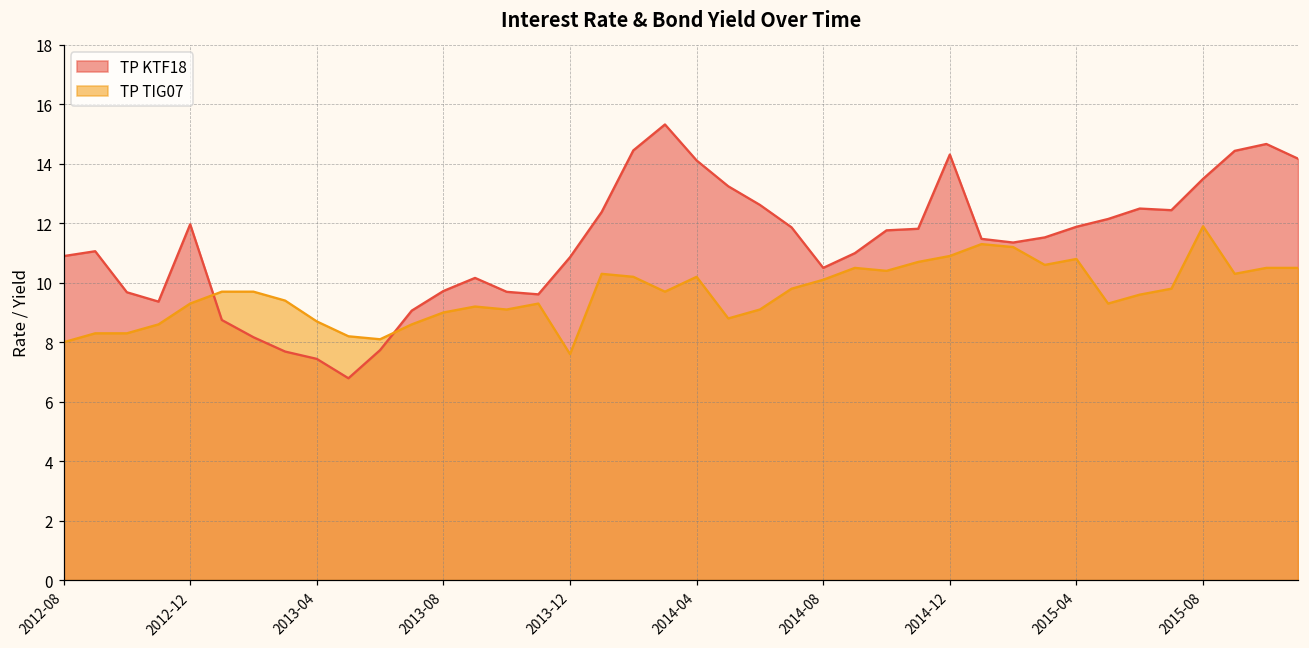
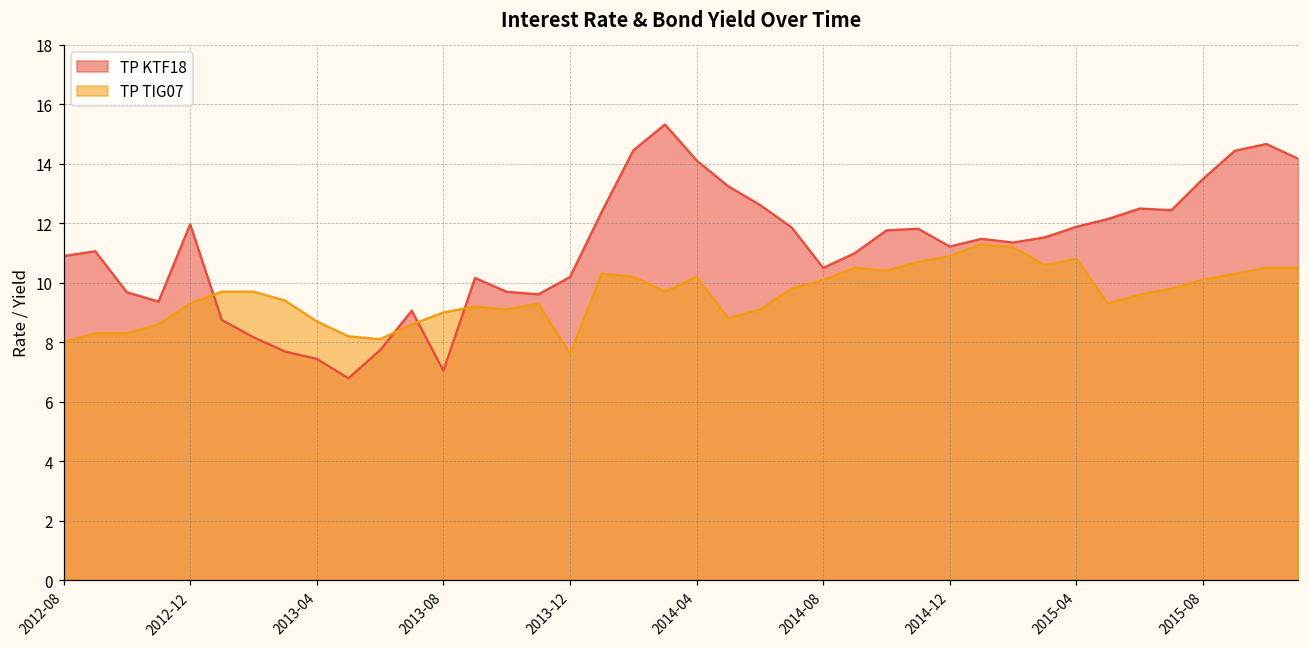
TP KTF18, 2013-08: 9.7 -> 7.0
TP KTF18, 2013-12: 10.9 -> 10.2
TP KTF18, 2014-12: 14.3 -> 11.2
TP TIG07, 2015-08: 11.9 -> 10.1
